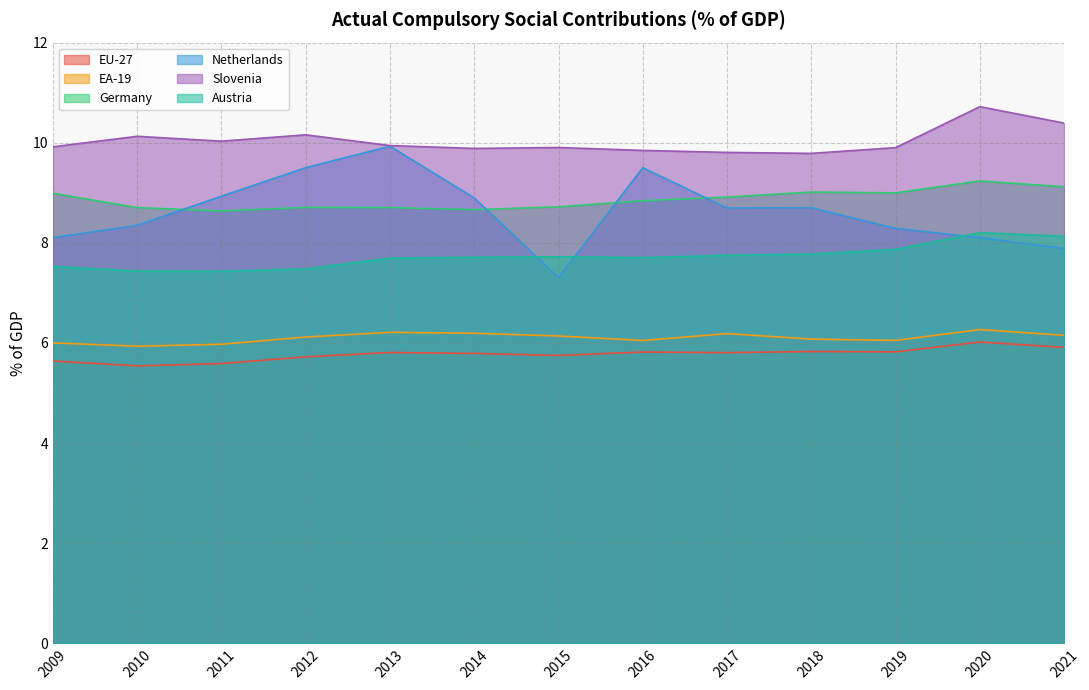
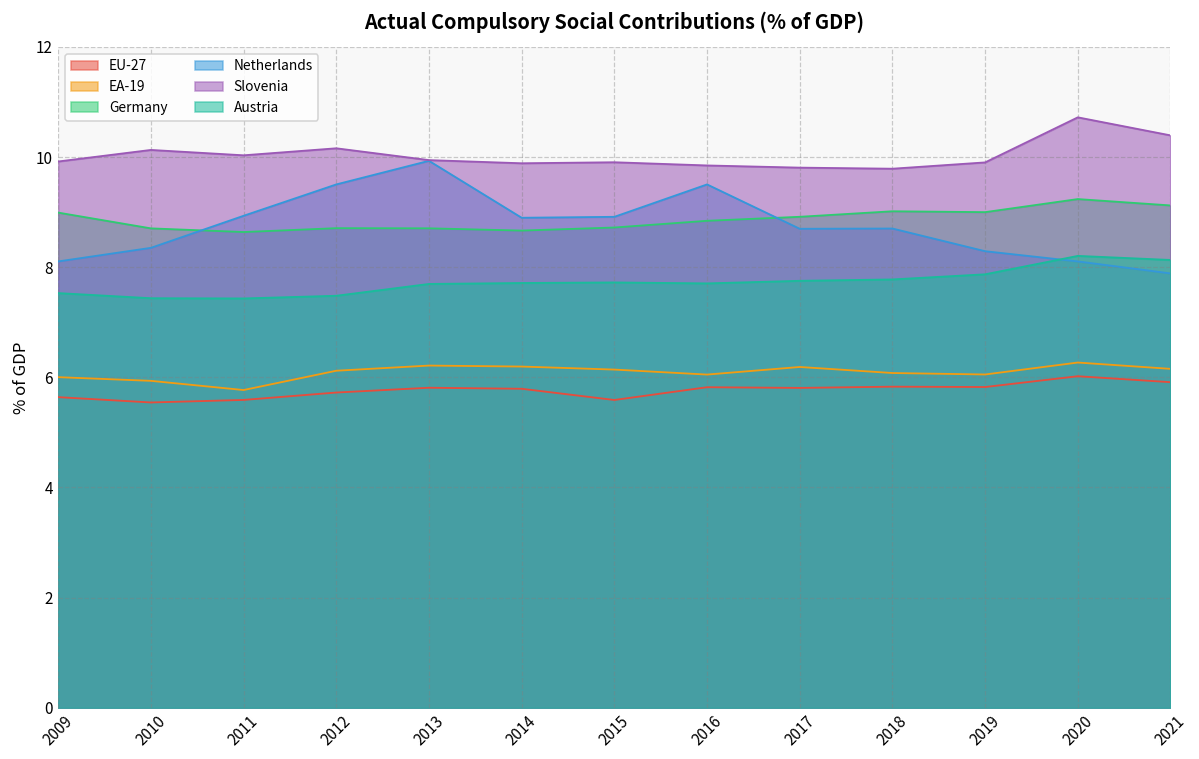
EA-19, 2011: 6.0 -> 5.8
EU-27, 2015: 5.8 -> 5.6
Netherlands, 2015: 7.3 -> 8.9
